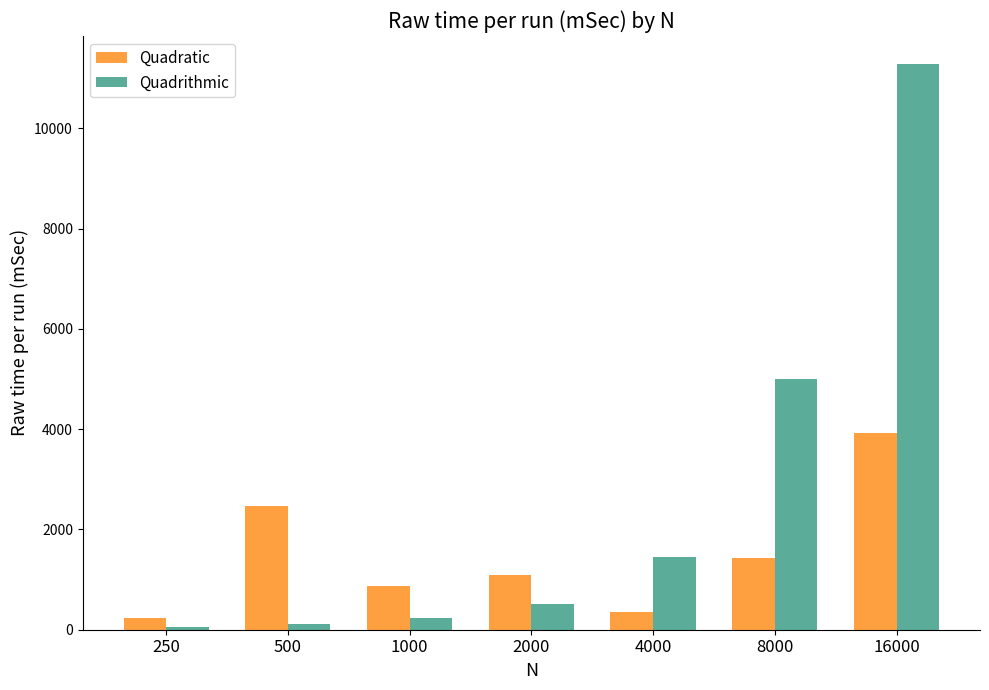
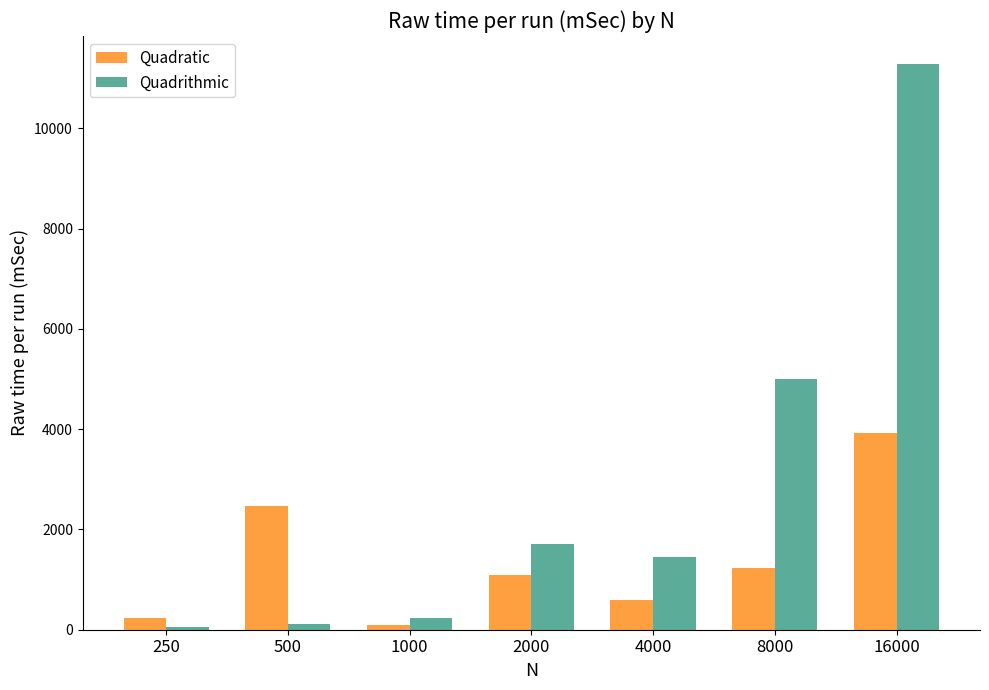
Quadratic, 1000: 900 -> 100
Quadrithmic, 2000: 500 -> 1700
Quadratic, 4000: 400 -> 600
Quadratic, 8000: 1400 -> 1200
